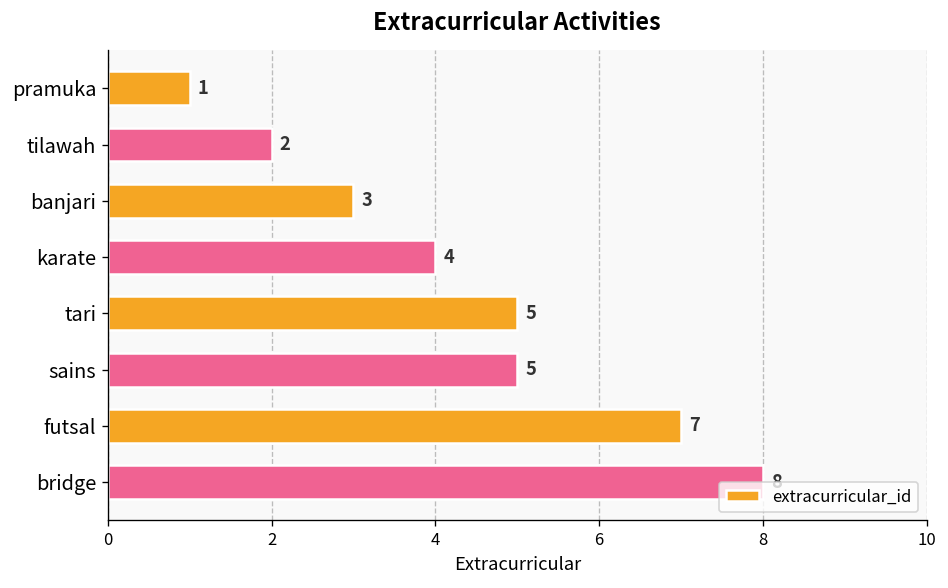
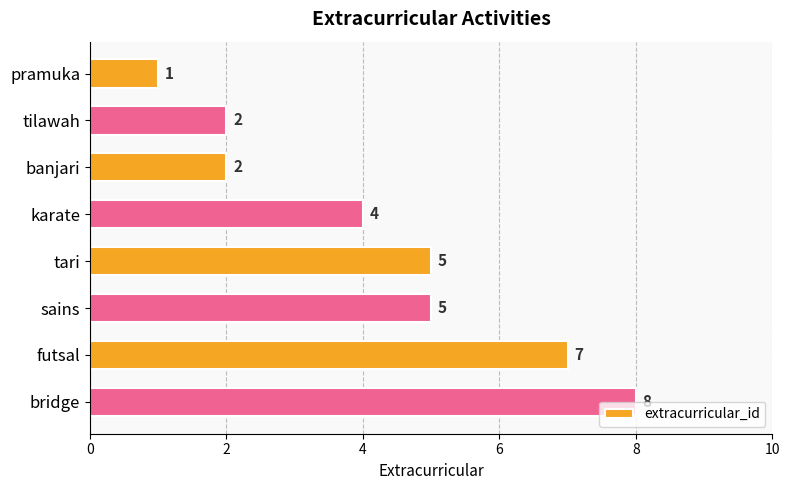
banjari: 3 -> 2
